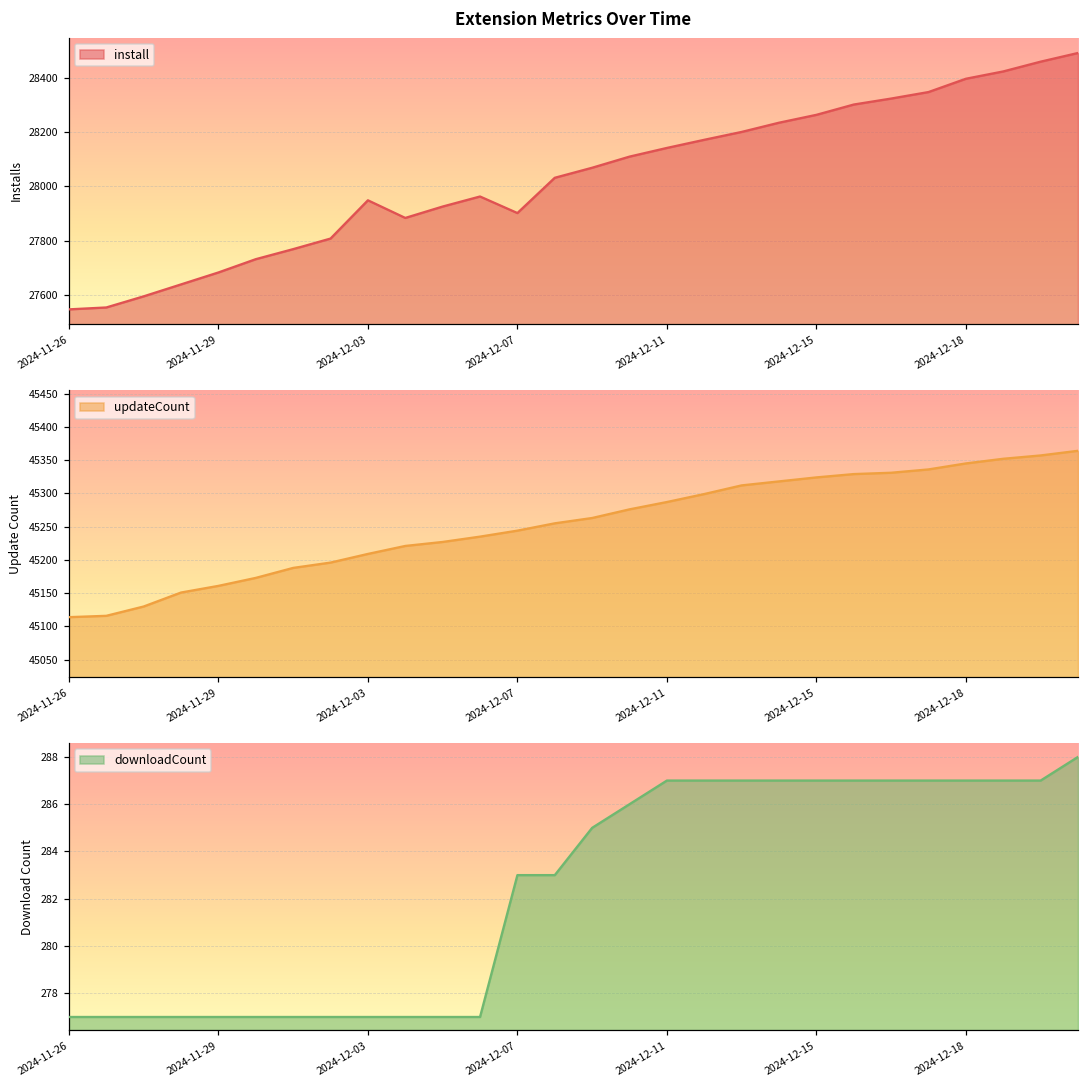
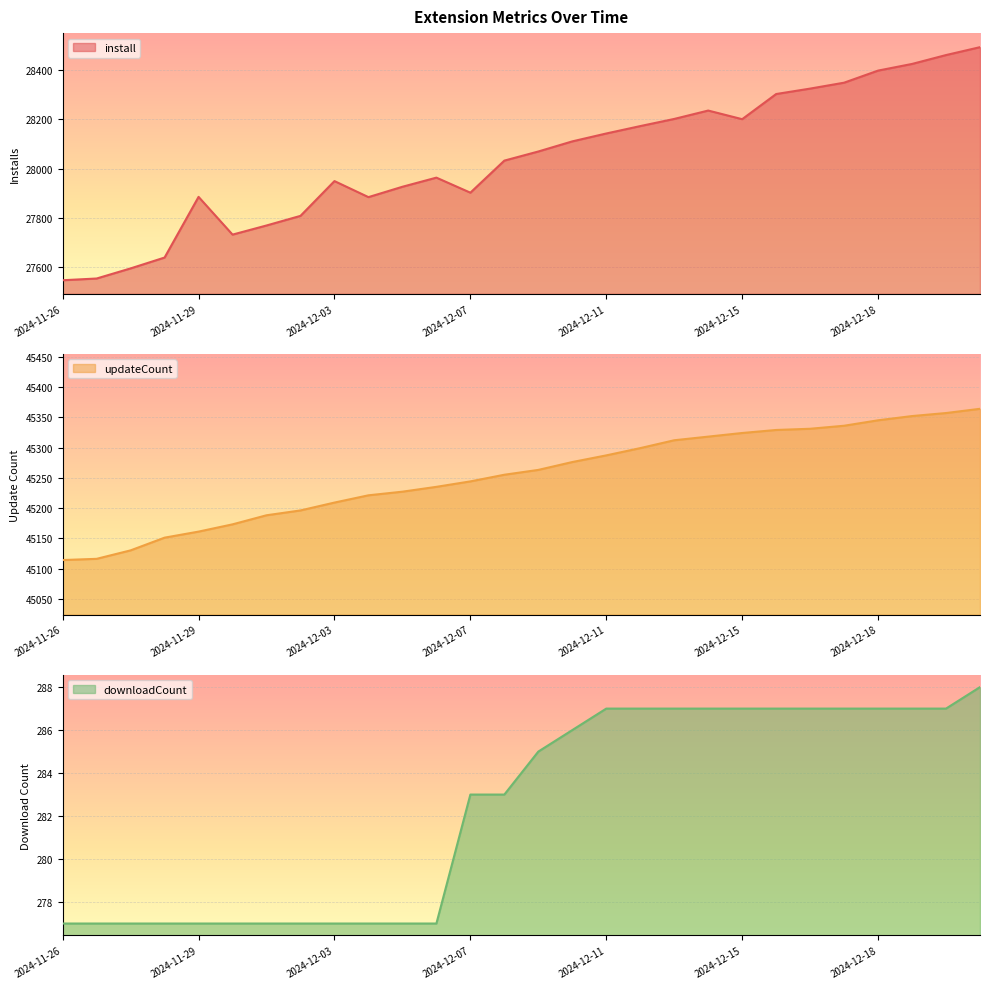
Extension Metrics Over Time, 2024-11-29: 27680 -> 27890
Extension Metrics Over Time, 2024-12-15: 28260 -> 28200
